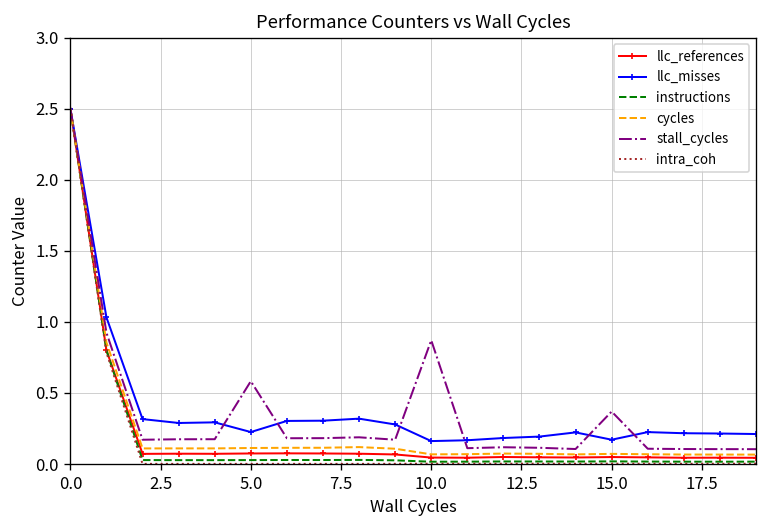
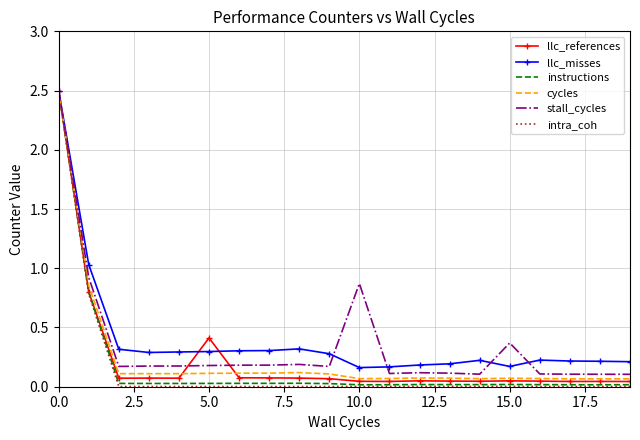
llc_references, 5.0: 0.07 -> 0.41
llc_misses, 5.0: 0.23 -> 0.30
stall_cycles, 5.0: 0.58 -> 0.18
